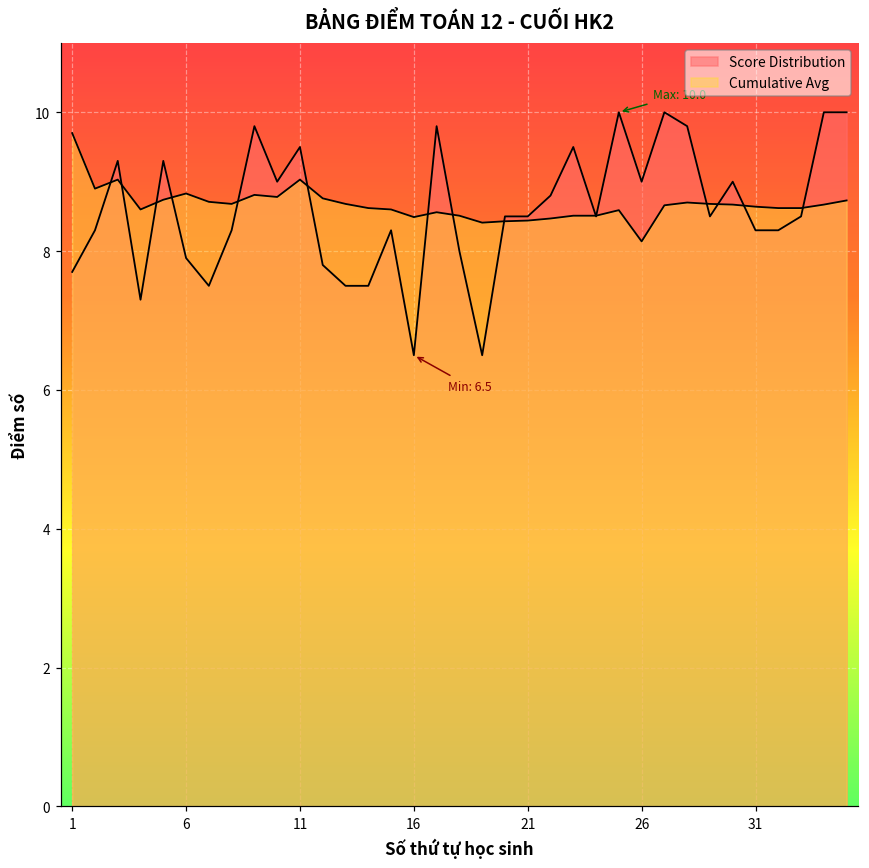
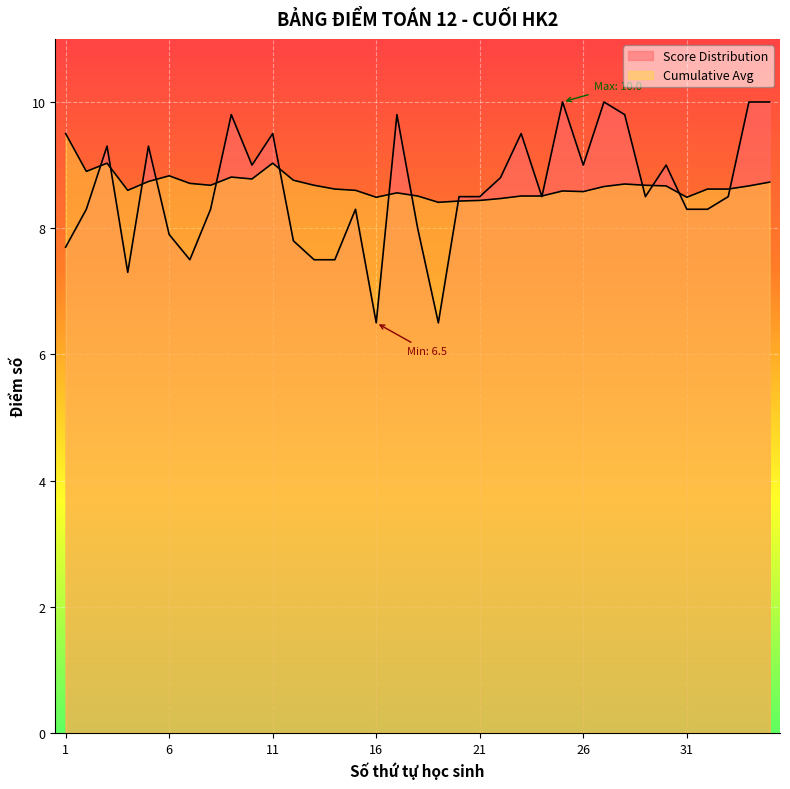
Cumulative Avg, 1: 9.7 -> 9.5
Cumulative Avg, 26: 8.1 -> 8.6
Cumulative Avg, 31: 8.6 -> 8.5
